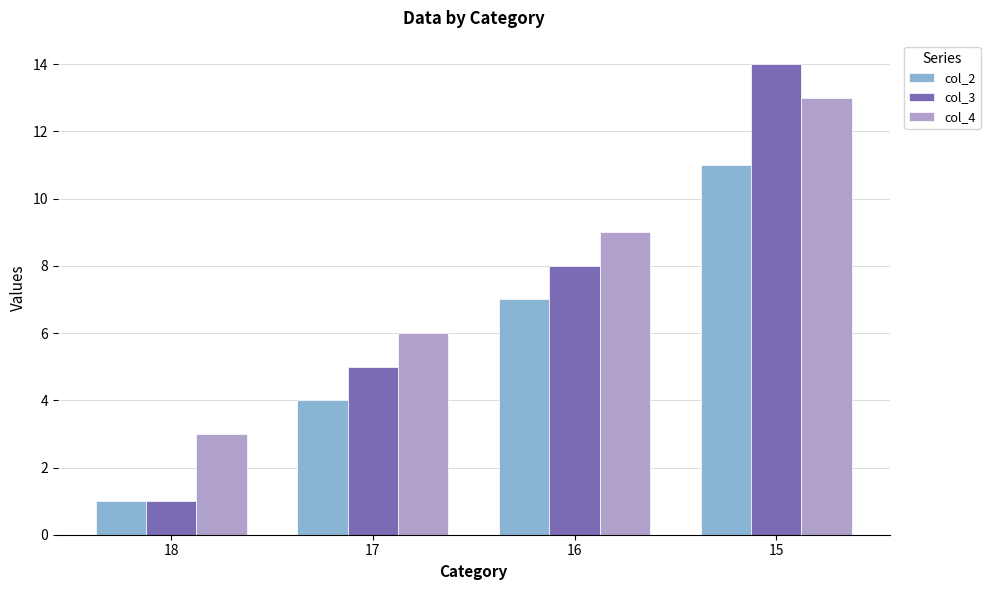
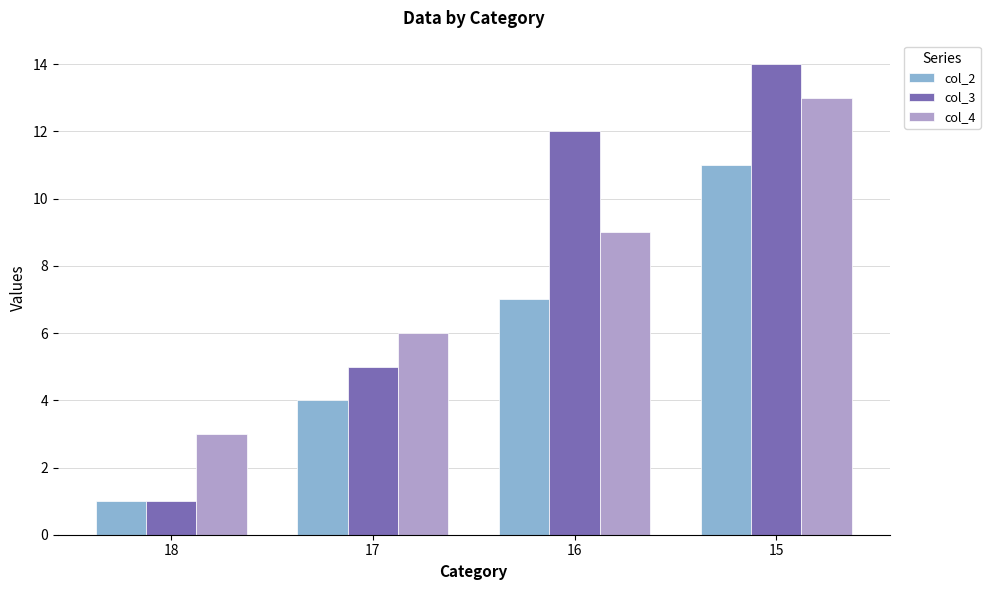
col_3, 16: 8 -> 12
